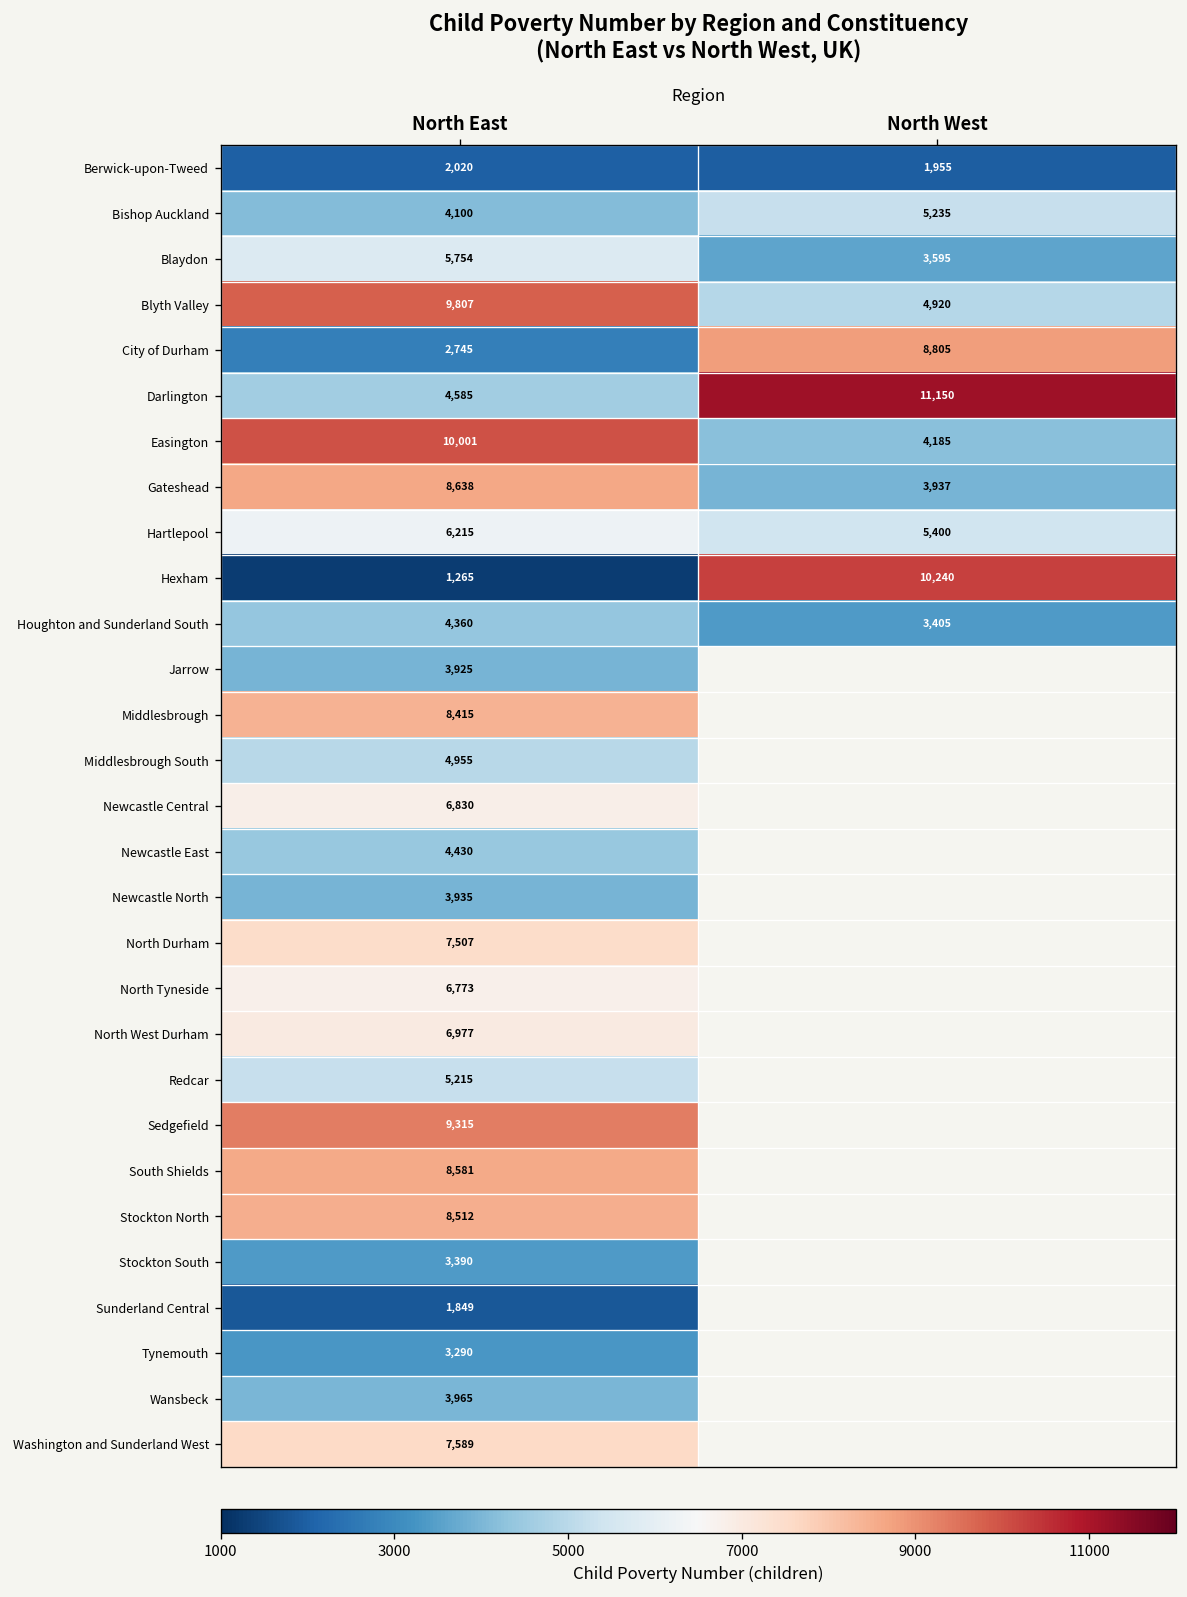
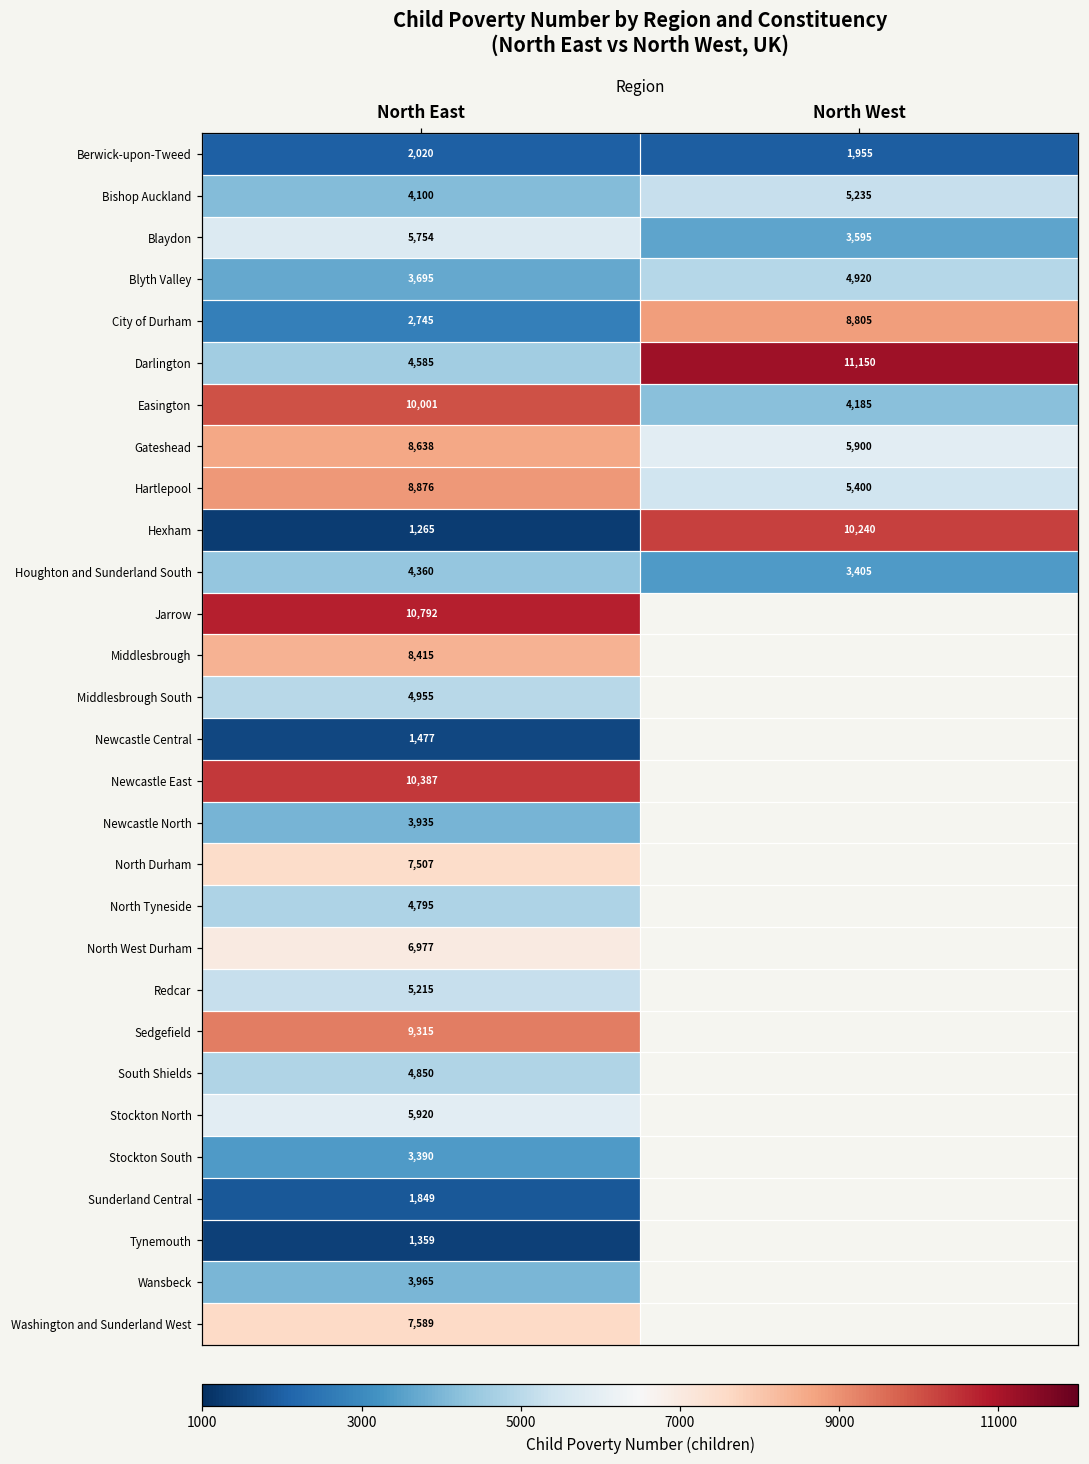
Blyth Valley, North East: 9,807 -> 3,695
Gateshead, North West: 3,937 -> 5,900
Hartlepool, North East: 6,215 -> 8,876
Jarrow, North East: 3,925 -> 10,792
Newcastle Central, North East: 6,830 -> 1,477
Newcastle East, North East: 4,430 -> 10,387
North Tyneside, North East: 6,773 -> 4,795
South Shields, North East: 8,581 -> 4,850
Stockton North, North East: 8,512 -> 5,920
Tynemouth, North East: 3,290 -> 1,359
